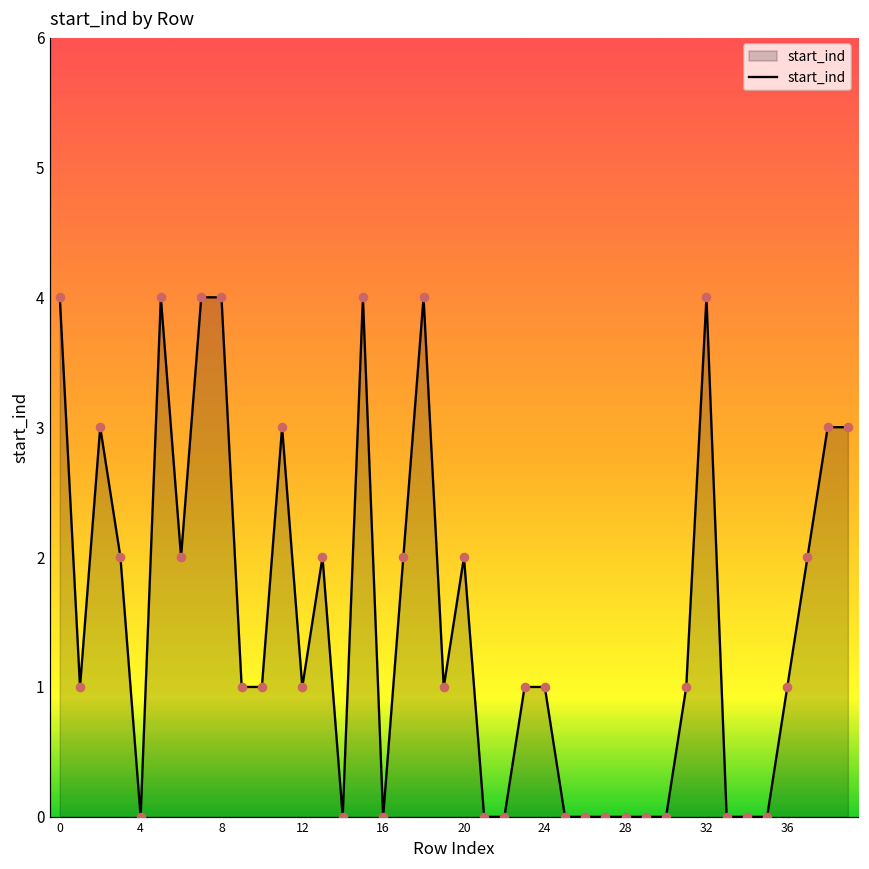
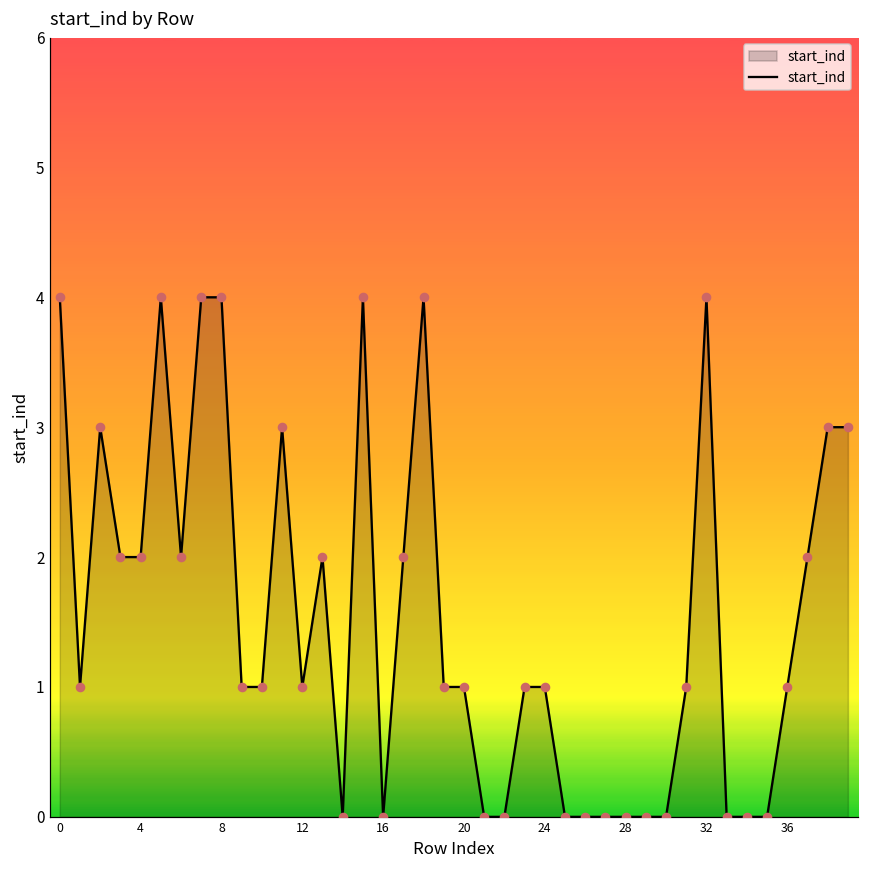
4: 0 -> 2
20: 2 -> 1
